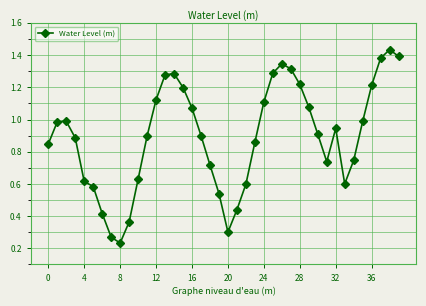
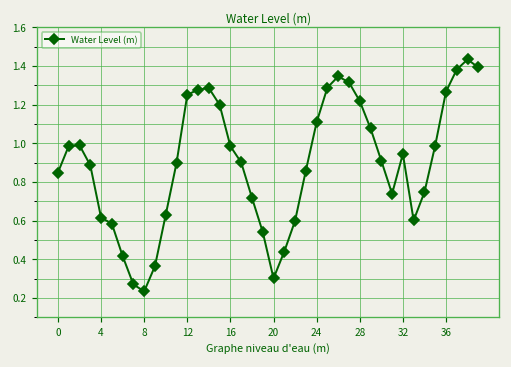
12: 1.12 -> 1.25
16: 1.07 -> 0.98
36: 1.21 -> 1.27
